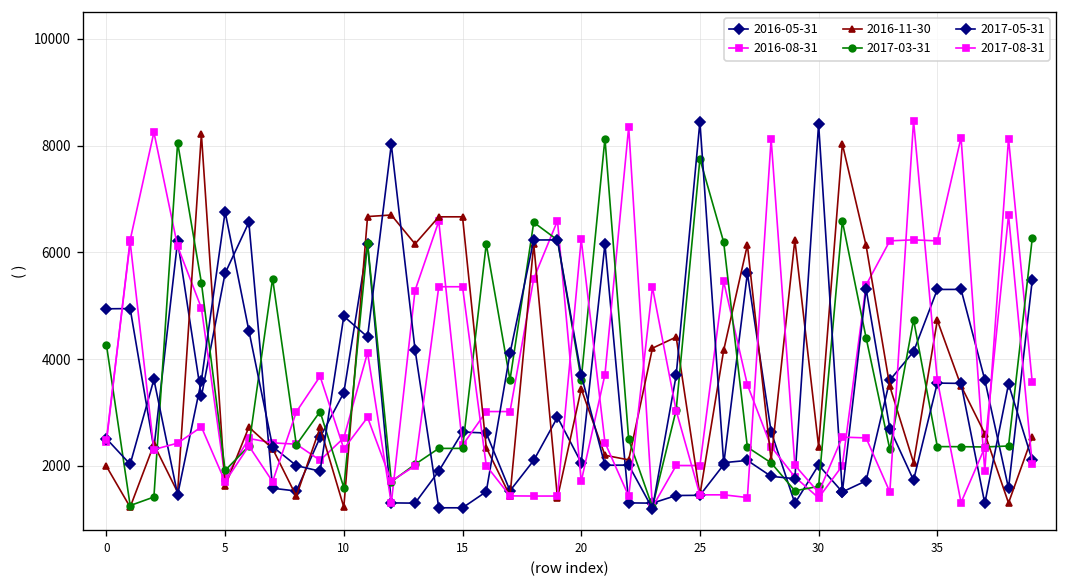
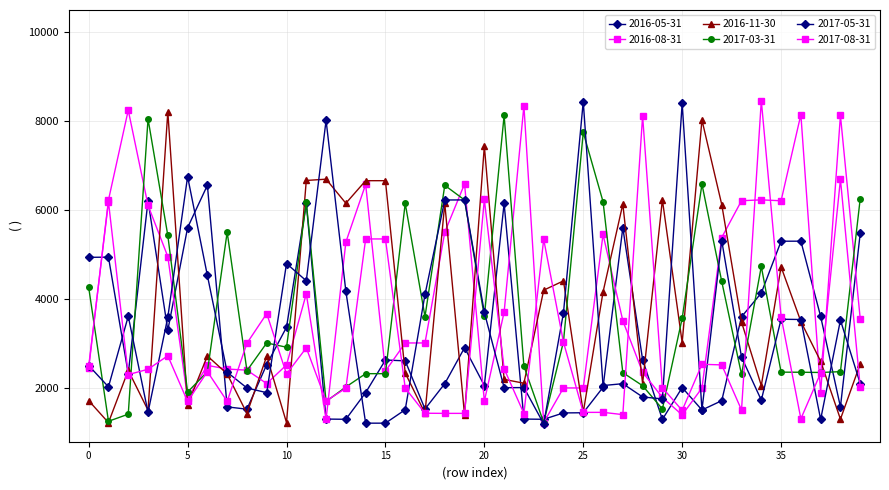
2016-11-30, 0: 2000 -> 1700
2017-03-31, 10: 1600 -> 2900
2016-11-30, 20: 3400 -> 7400
2016-11-30, 30: 2400 -> 3000
2017-03-31, 30: 1600 -> 3600
